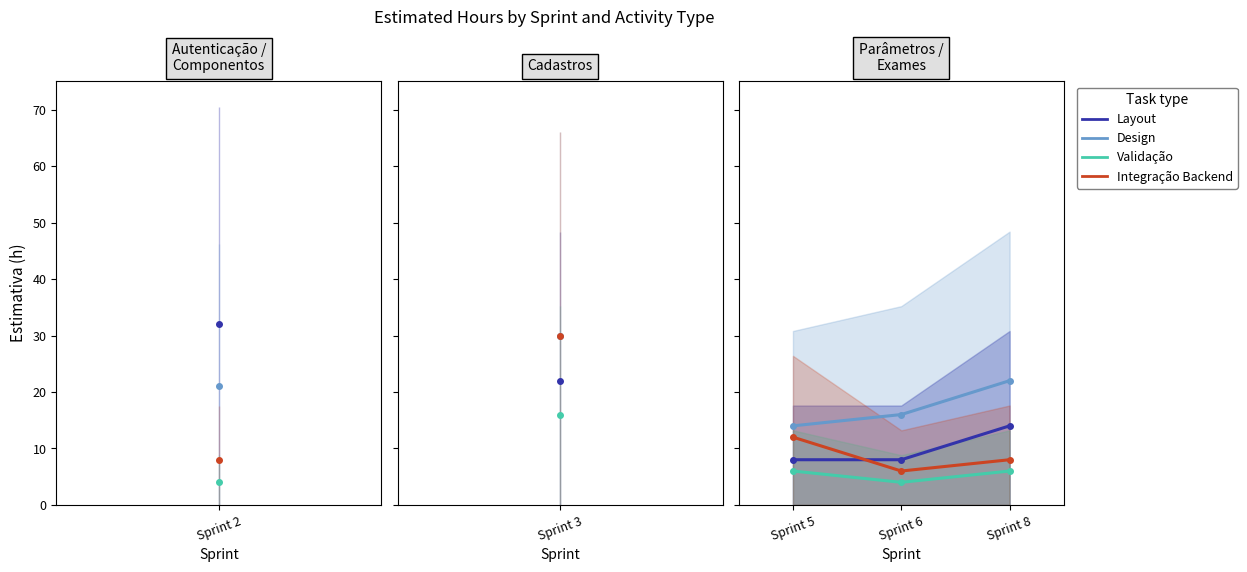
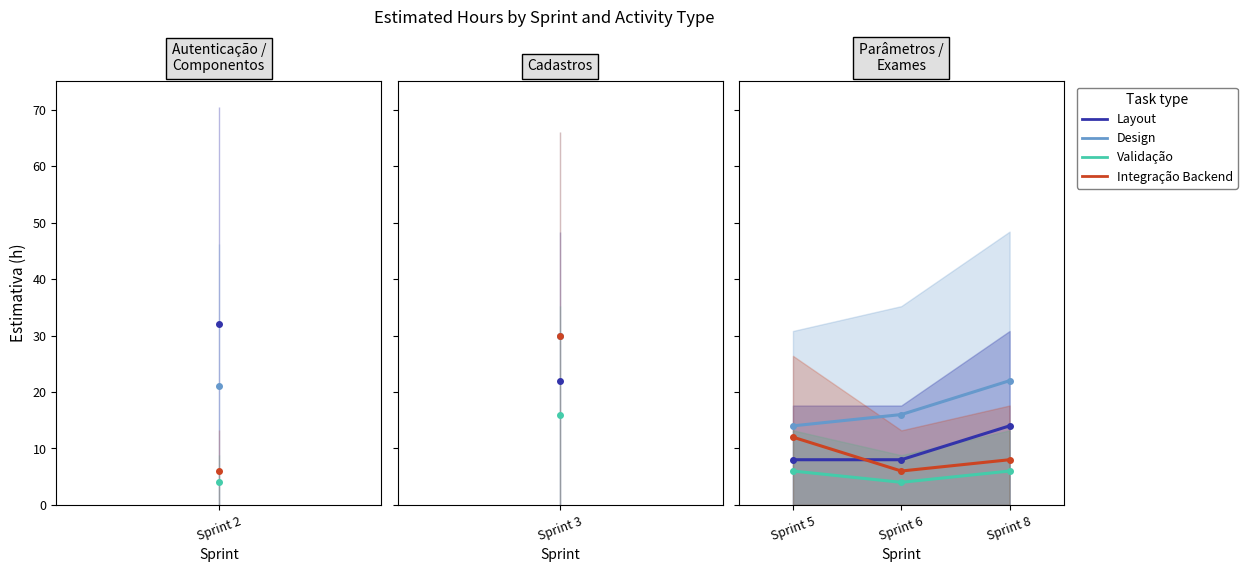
Autenticação / Componentos, Integração Backend, Sprint 2: 8 -> 6
